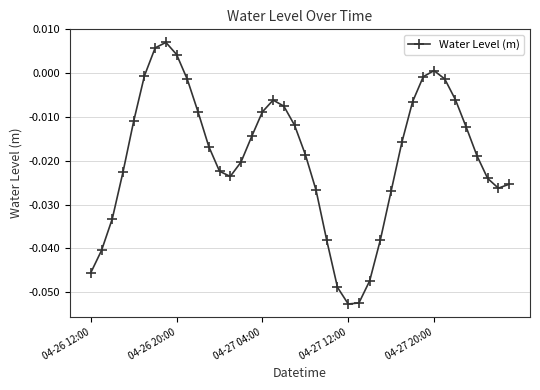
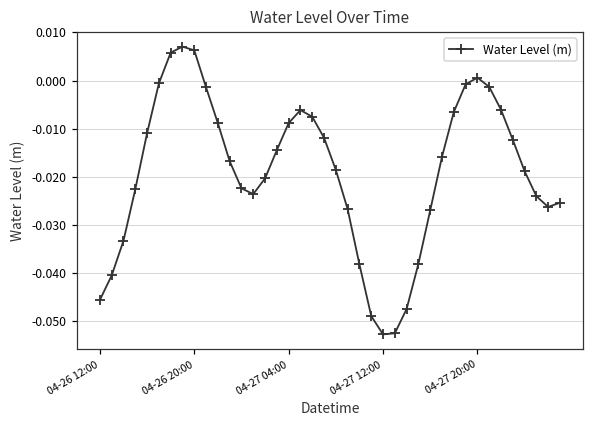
04-26 20:00: 0.004 -> 0.006
